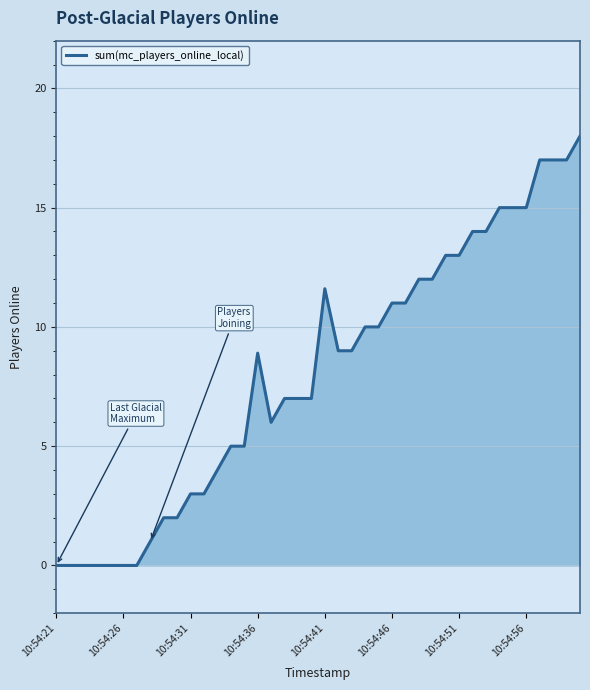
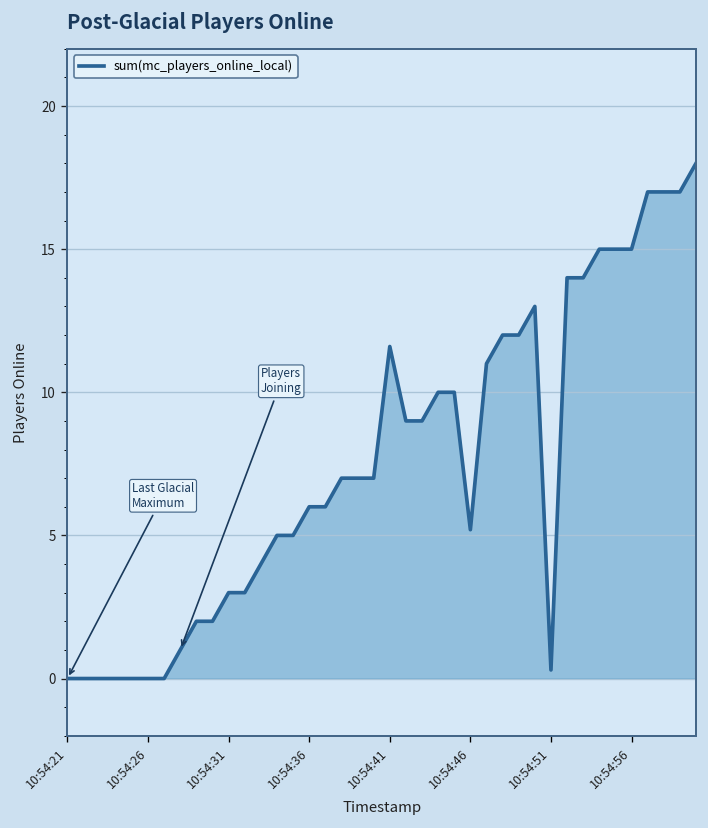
10:54:36: 8.9 -> 6.0
10:54:46: 11.0 -> 5.2
10:54:51: 13.0 -> 0.3
